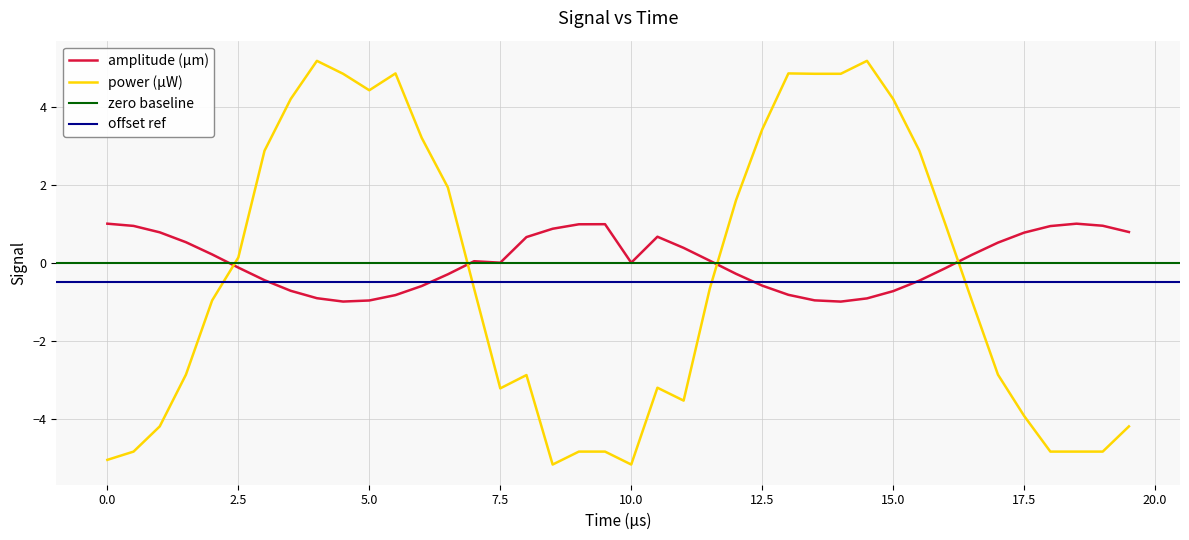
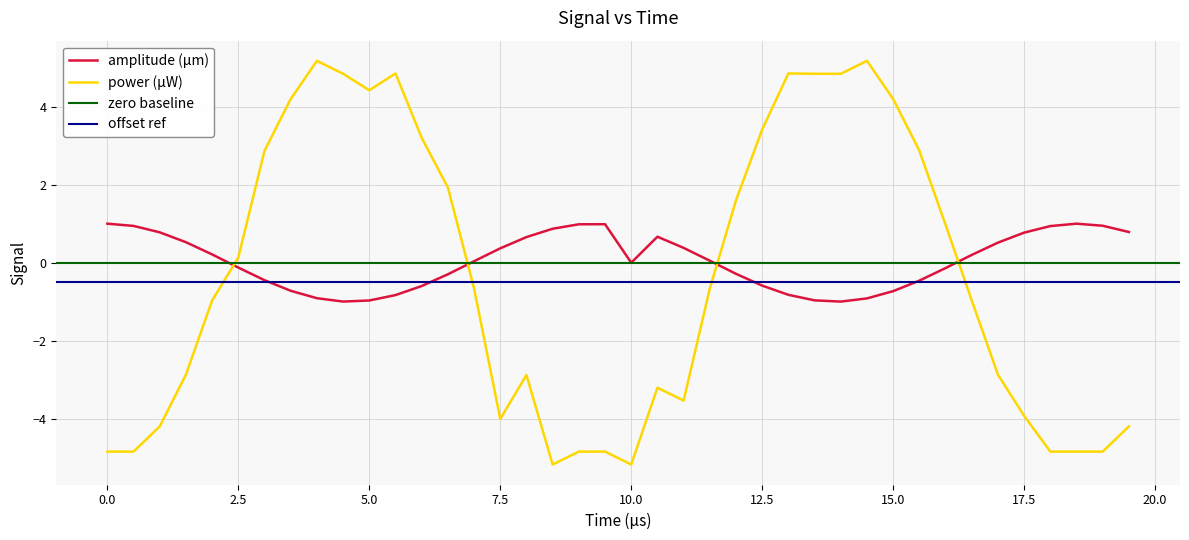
power (µW), 0.0: -5.1 -> -4.8
amplitude (µm), 7.5: 0.0 -> 0.4
power (µW), 7.5: -3.2 -> -4.0
